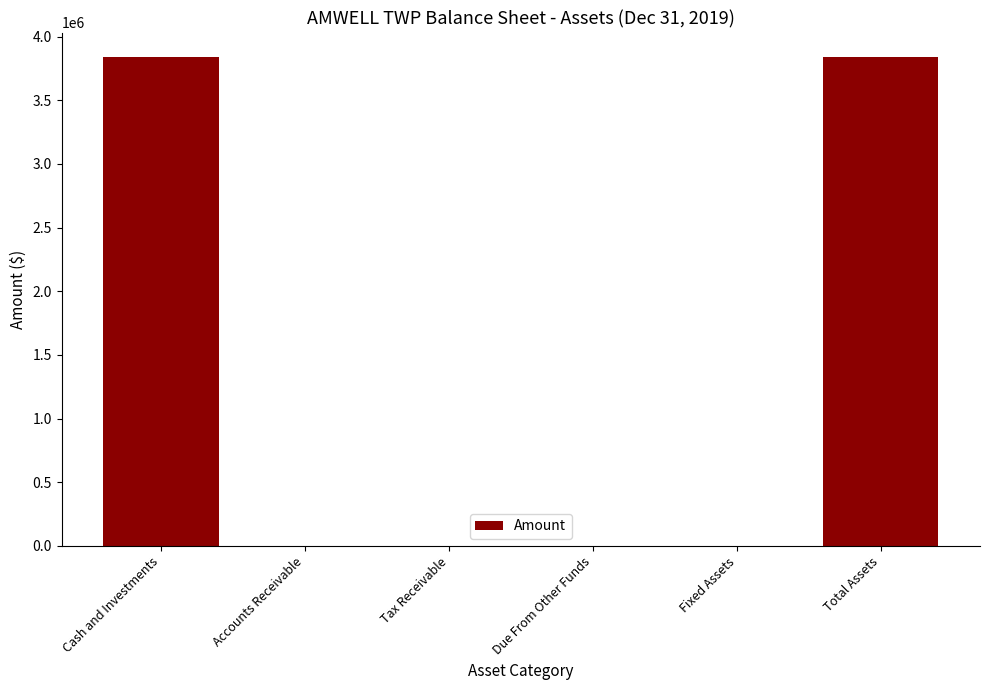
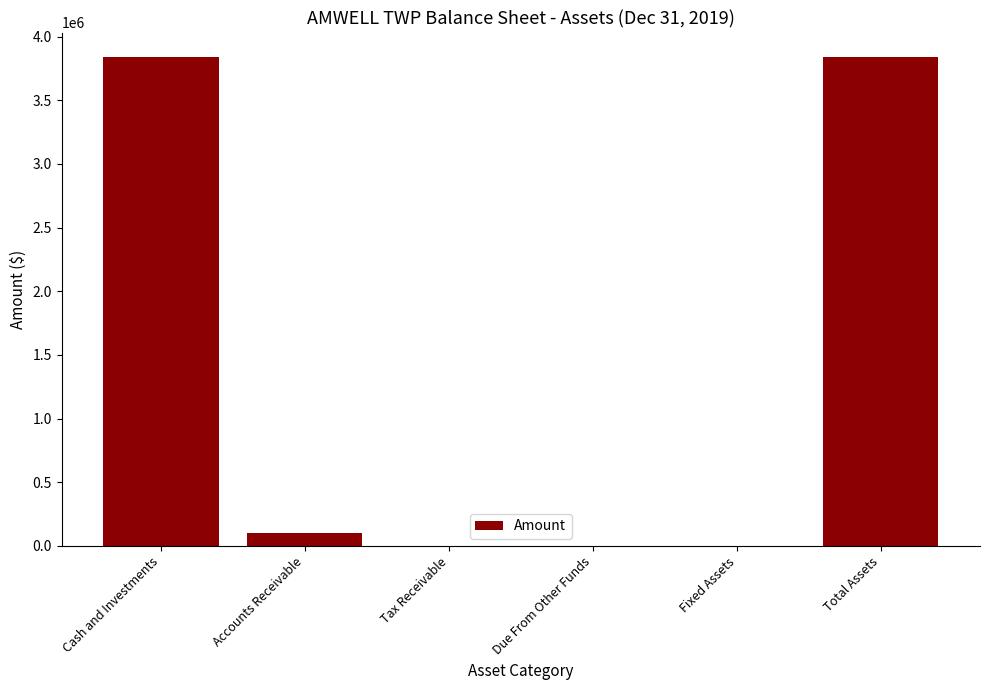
Accounts Receivable: 0 -> 100000
